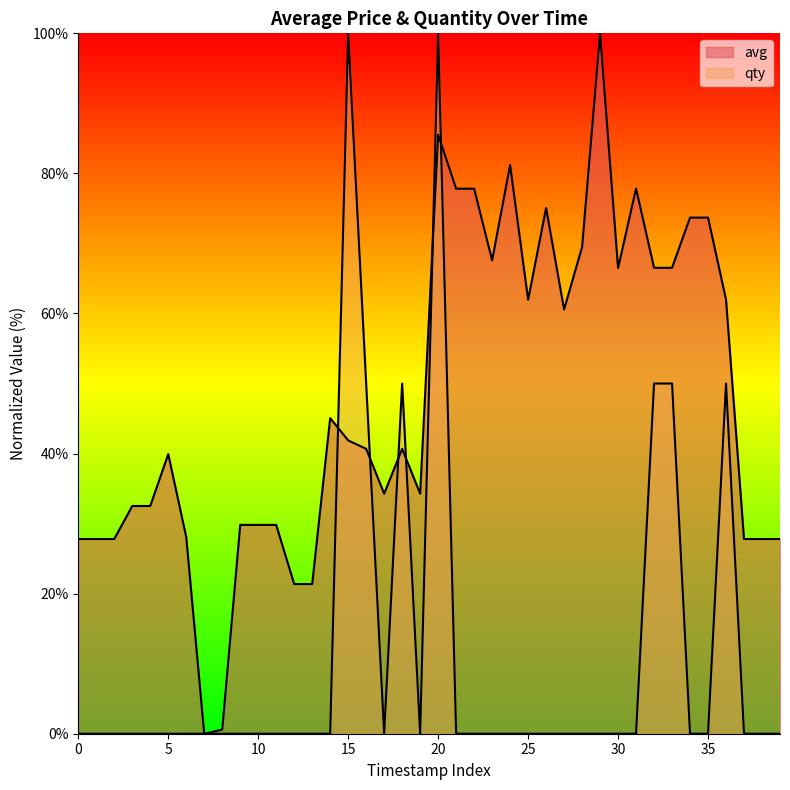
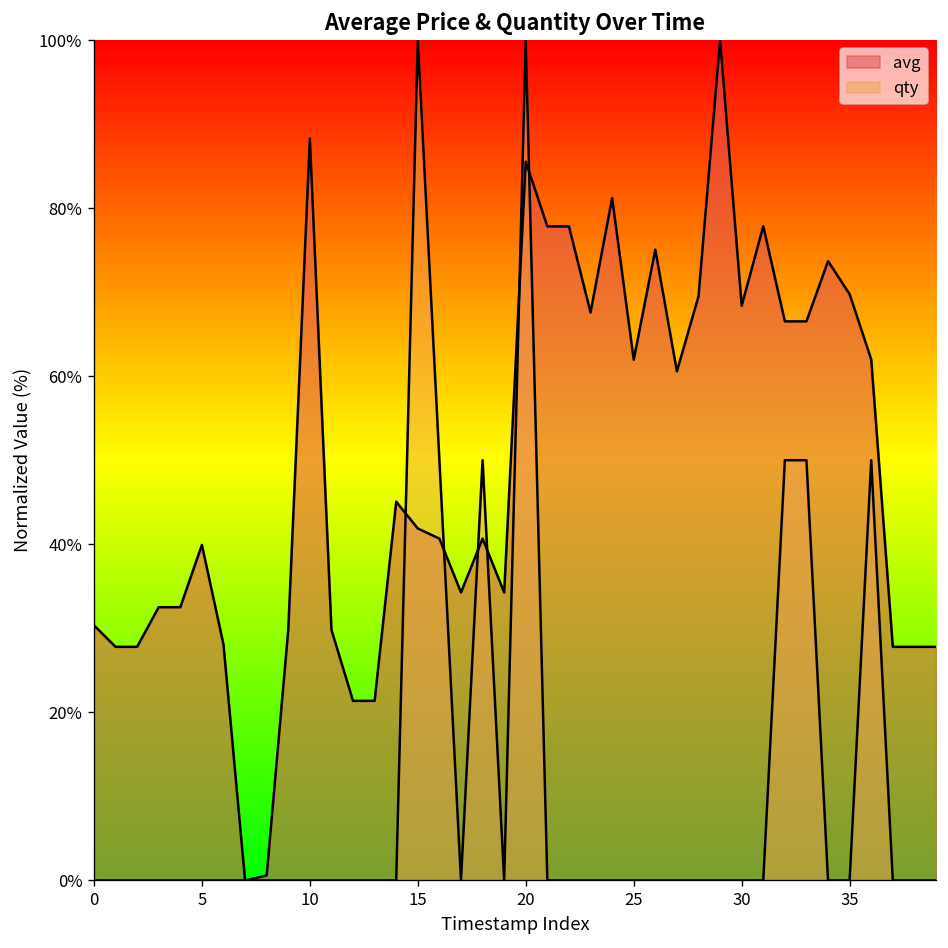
avg, 0: 28% -> 30%
avg, 10: 30% -> 88%
avg, 30: 66% -> 68%
avg, 35: 74% -> 70%
